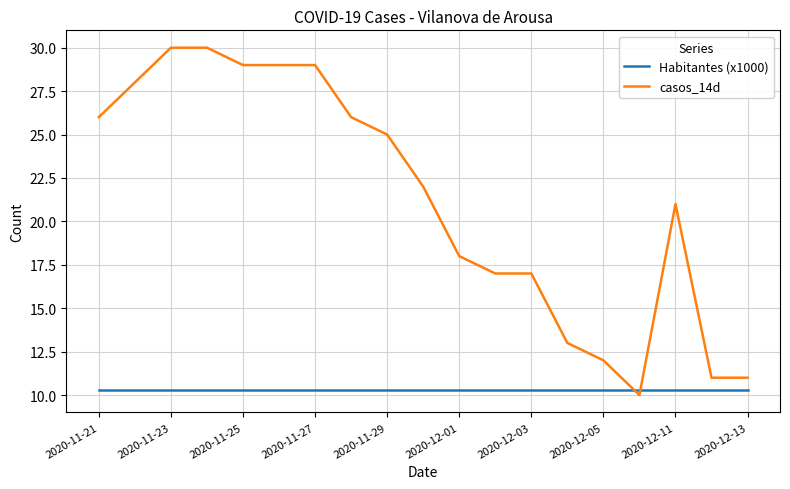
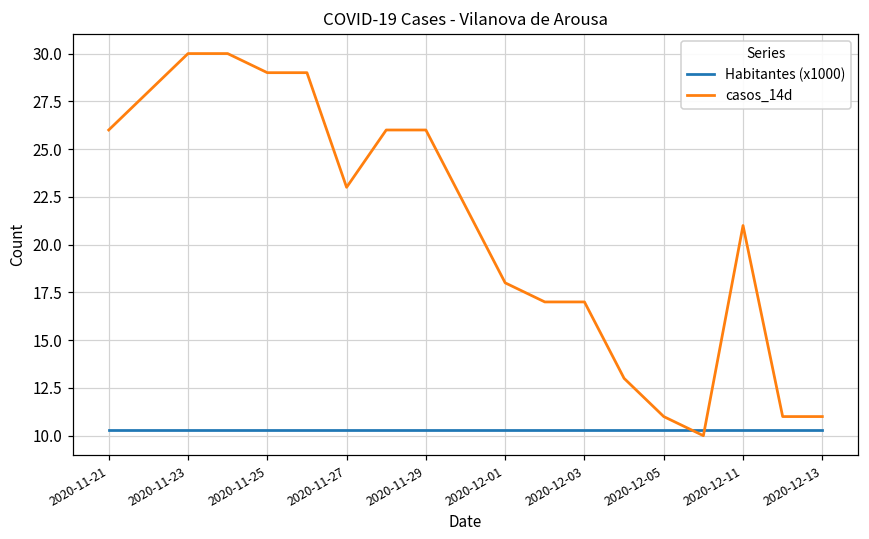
casos_14d, 2020-11-27: 29 -> 23
casos_14d, 2020-11-29: 25 -> 26
casos_14d, 2020-12-05: 12 -> 11
